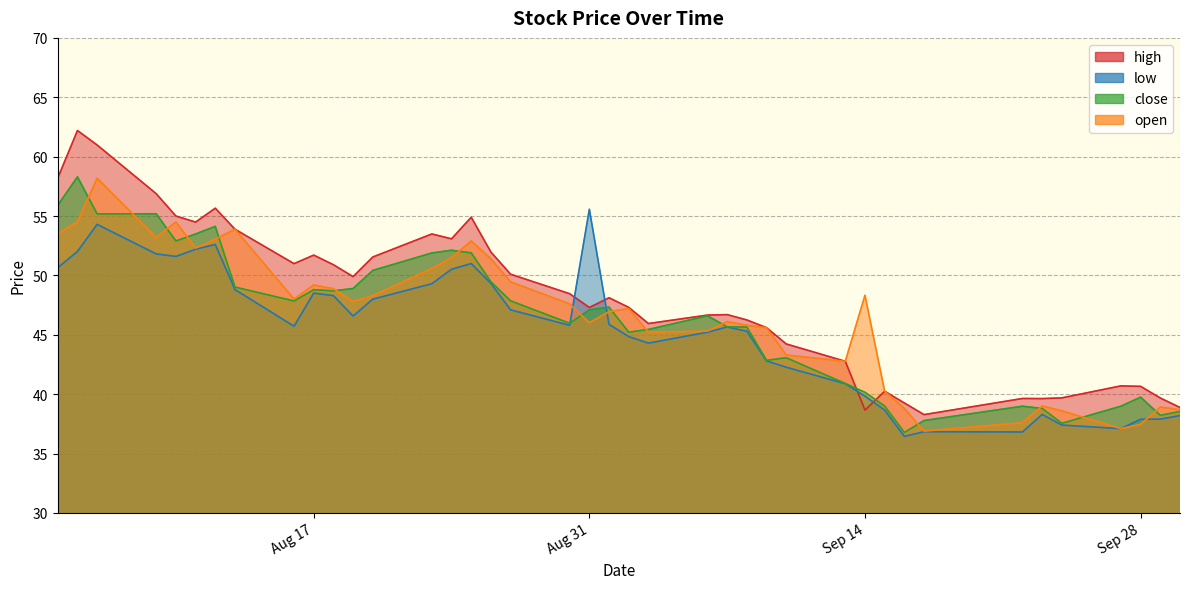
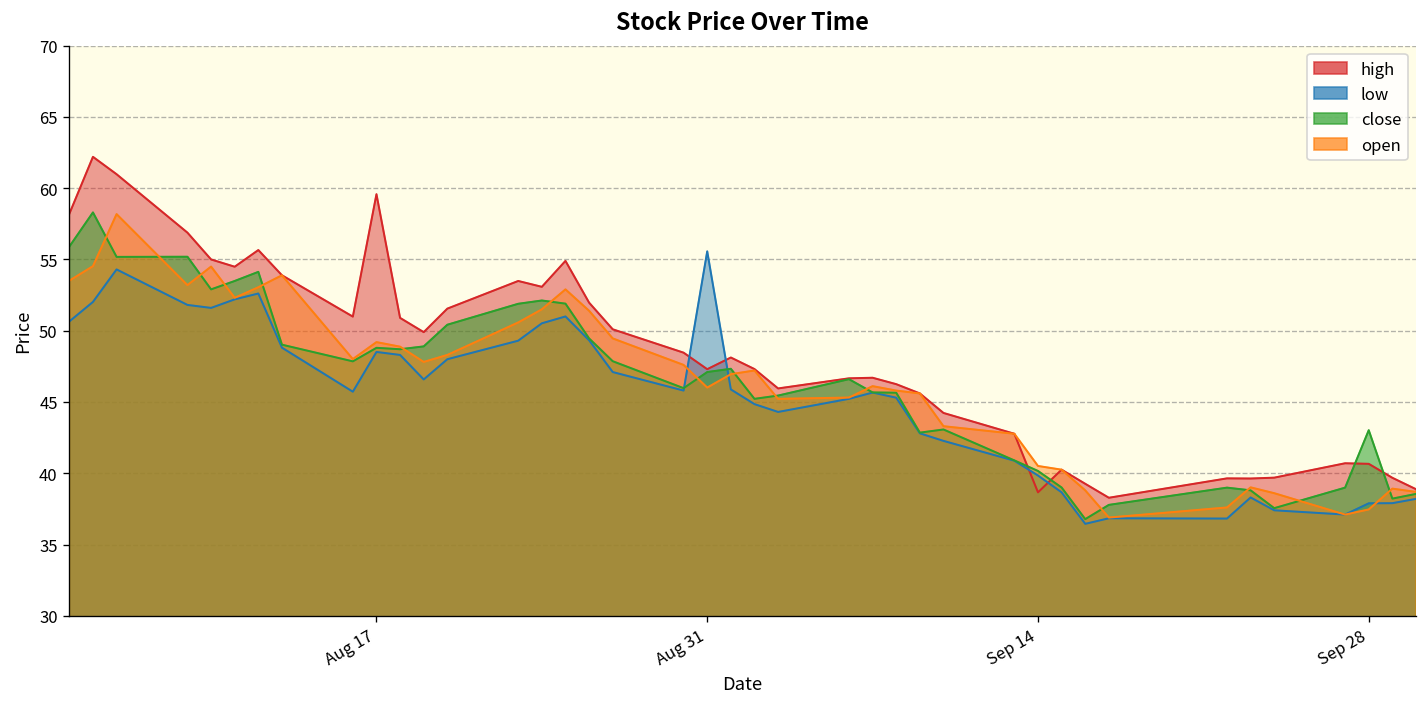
high, Aug 17: 51.7 -> 59.6
open, Sep 14: 48.3 -> 40.5
close, Sep 28: 39.8 -> 43.0
